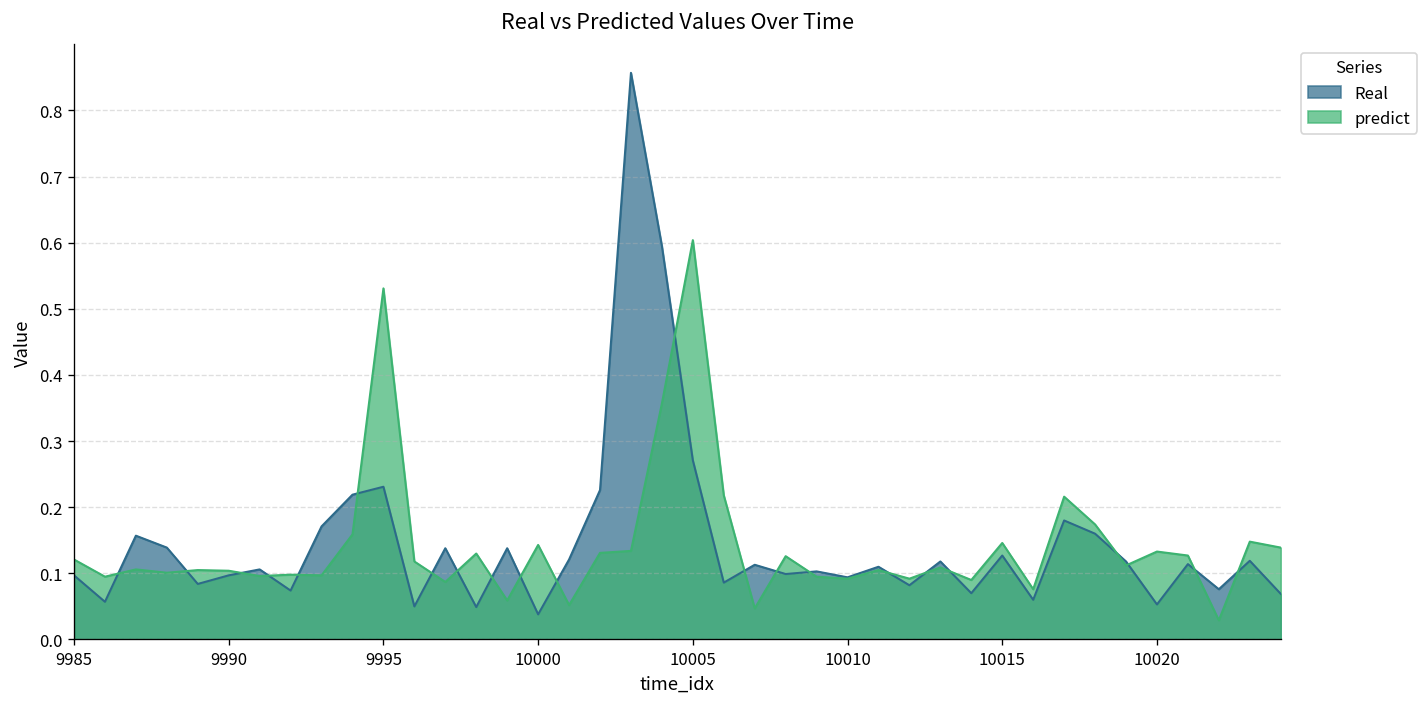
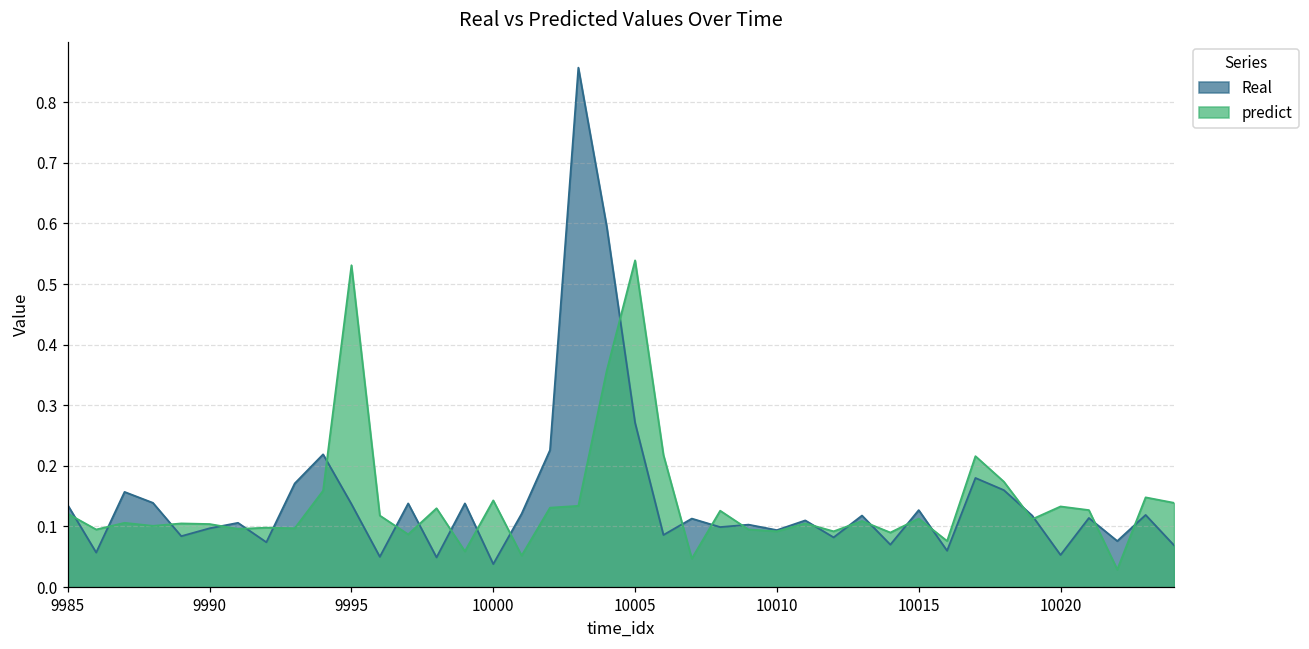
Real, 9985: 0.10 -> 0.14
Real, 9995: 0.23 -> 0.14
predict, 10005: 0.60 -> 0.54
predict, 10015: 0.15 -> 0.11
